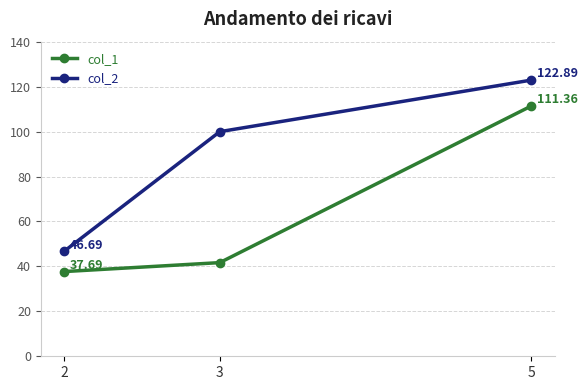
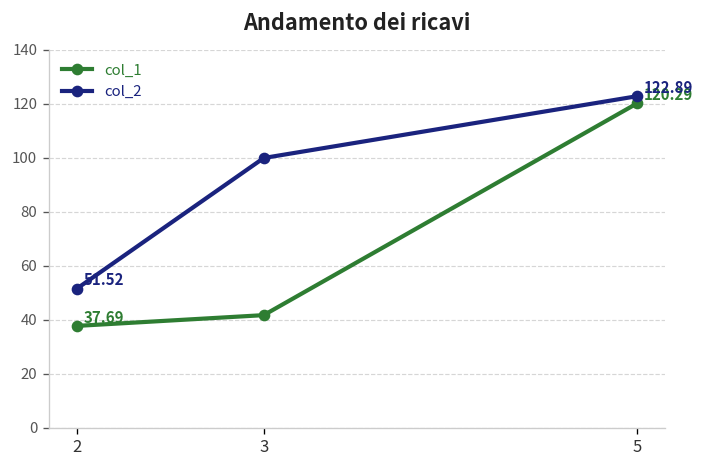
col_2, 2: 46.69 -> 51.52
col_1, 5: 111.36 -> 120.29
